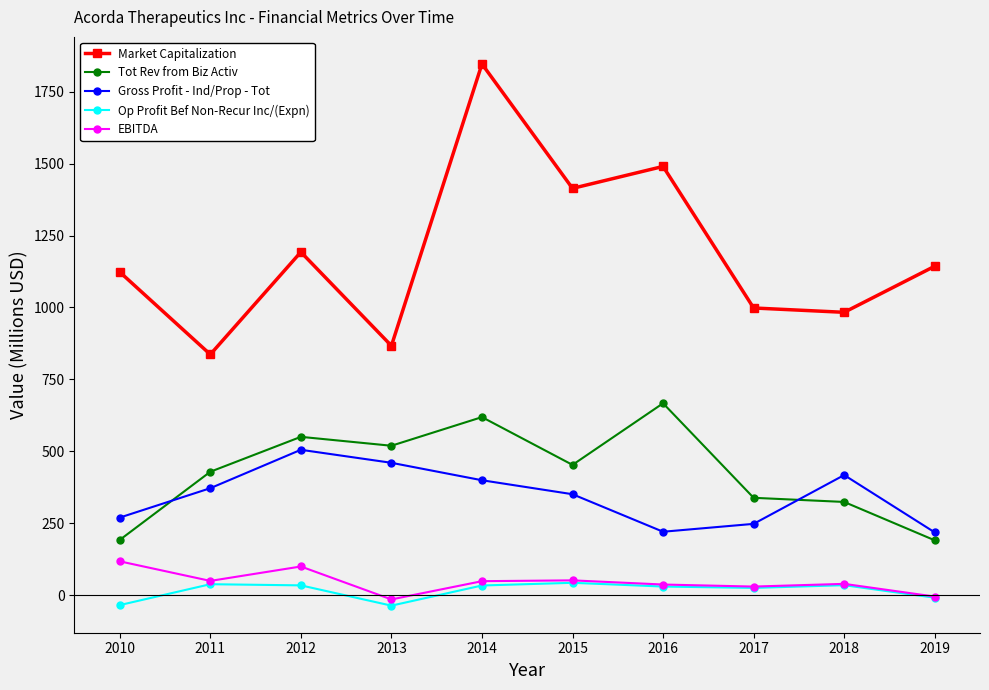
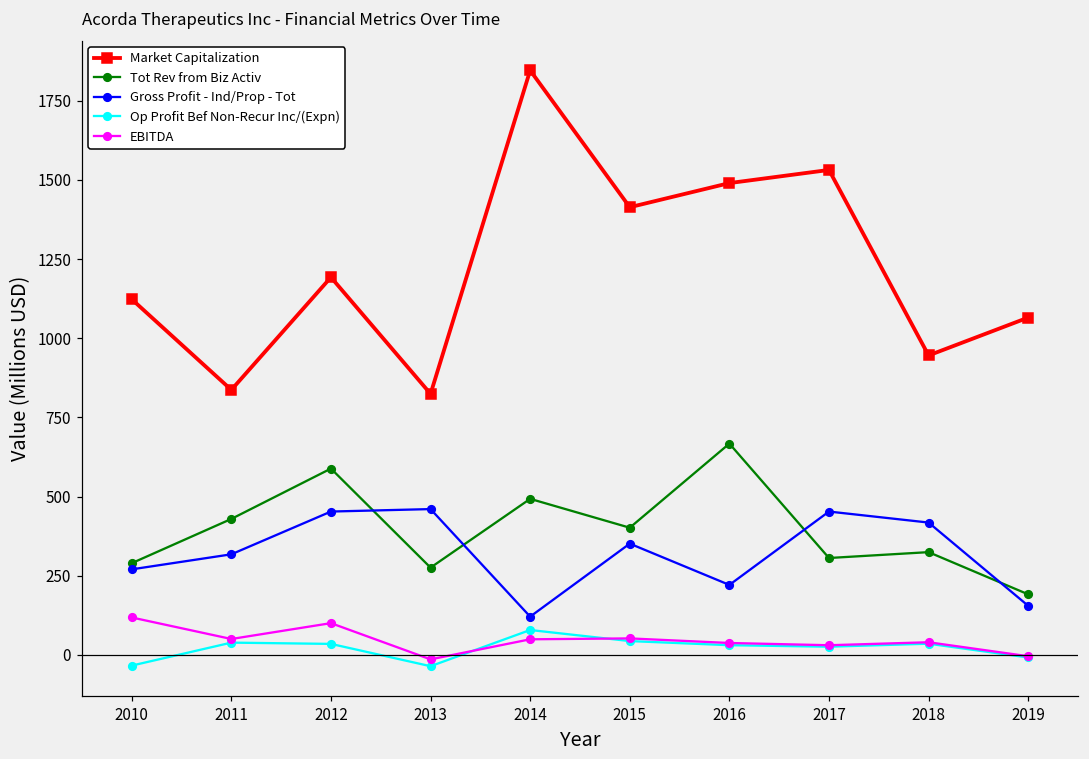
Tot Rev from Biz Activ, 2010: 190 -> 290
Gross Profit - Ind/Prop - Tot, 2011: 370 -> 320
Tot Rev from Biz Activ, 2012: 550 -> 590
Gross Profit - Ind/Prop - Tot, 2012: 510 -> 450
Market Capitalization, 2013: 870 -> 820
Tot Rev from Biz Activ, 2013: 520 -> 280
Tot Rev from Biz Activ, 2014: 620 -> 490
Gross Profit - Ind/Prop - Tot, 2014: 400 -> 120
Op Profit Bef Non-Recur Inc/(Expn), 2014: 30 -> 80
Tot Rev from Biz Activ, 2015: 450 -> 400
Market Capitalization, 2017: 1000 -> 1530
Tot Rev from Biz Activ, 2017: 340 -> 310
Gross Profit - Ind/Prop - Tot, 2017: 250 -> 450
Market Capitalization, 2018: 980 -> 950
Market Capitalization, 2019: 1140 -> 1070
Gross Profit - Ind/Prop - Tot, 2019: 220 -> 150
